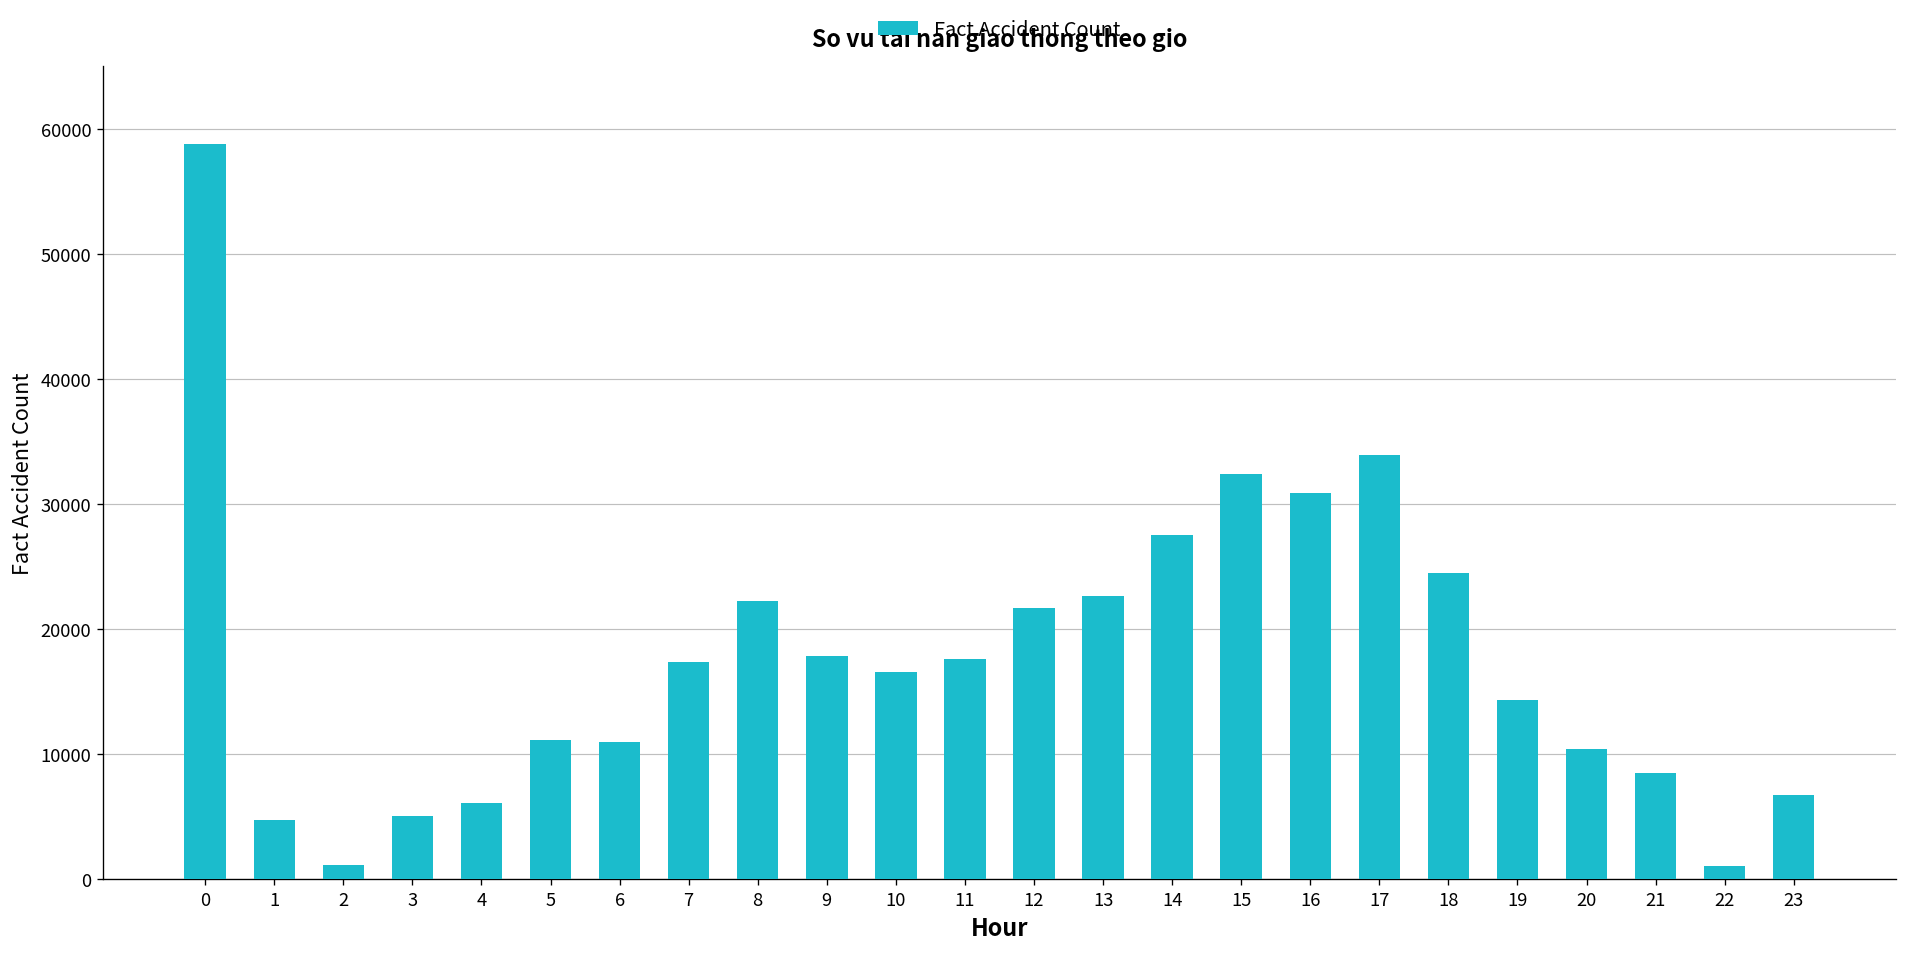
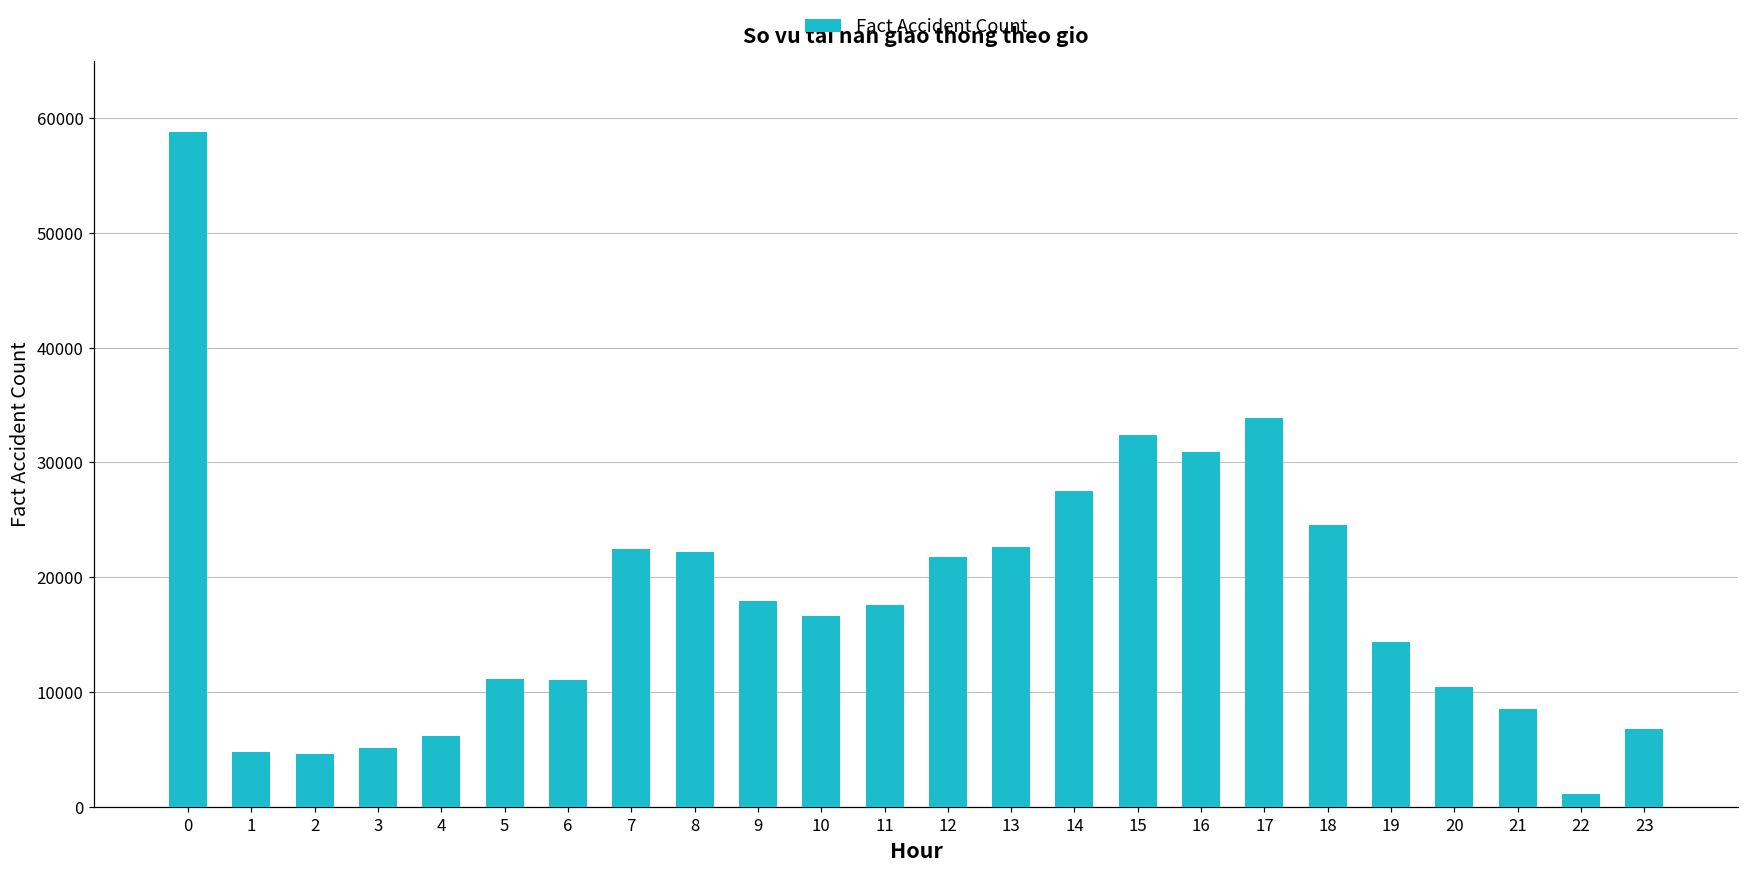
2: 1200 -> 4600
7: 17300 -> 22500
